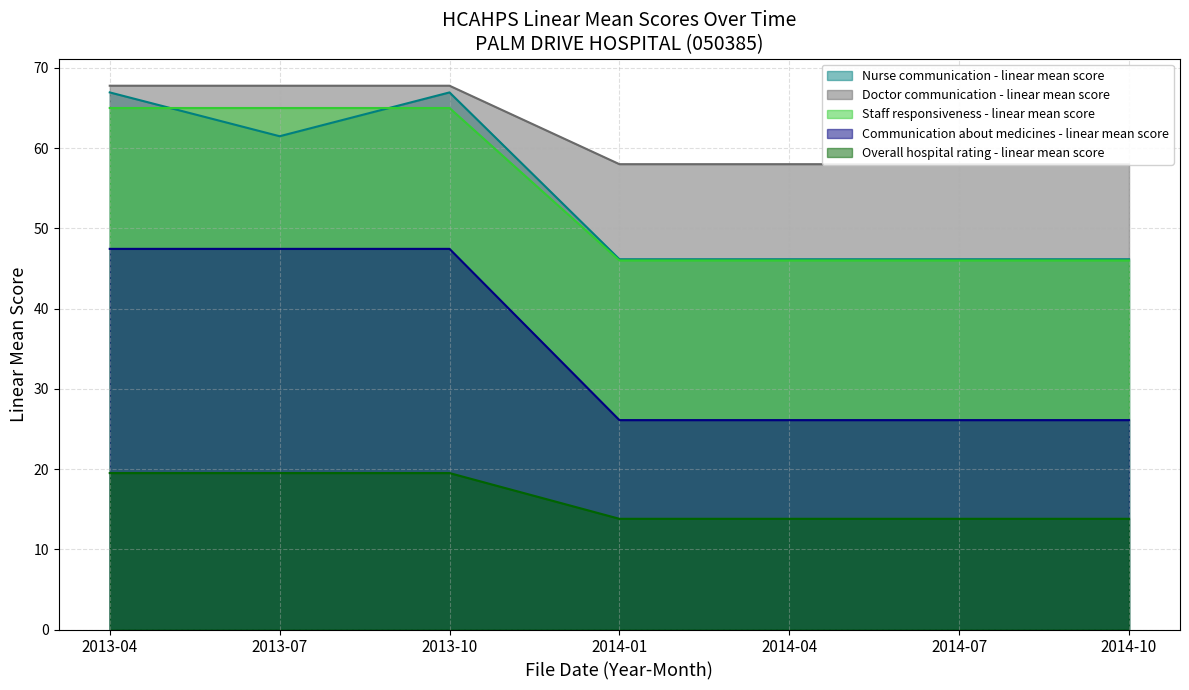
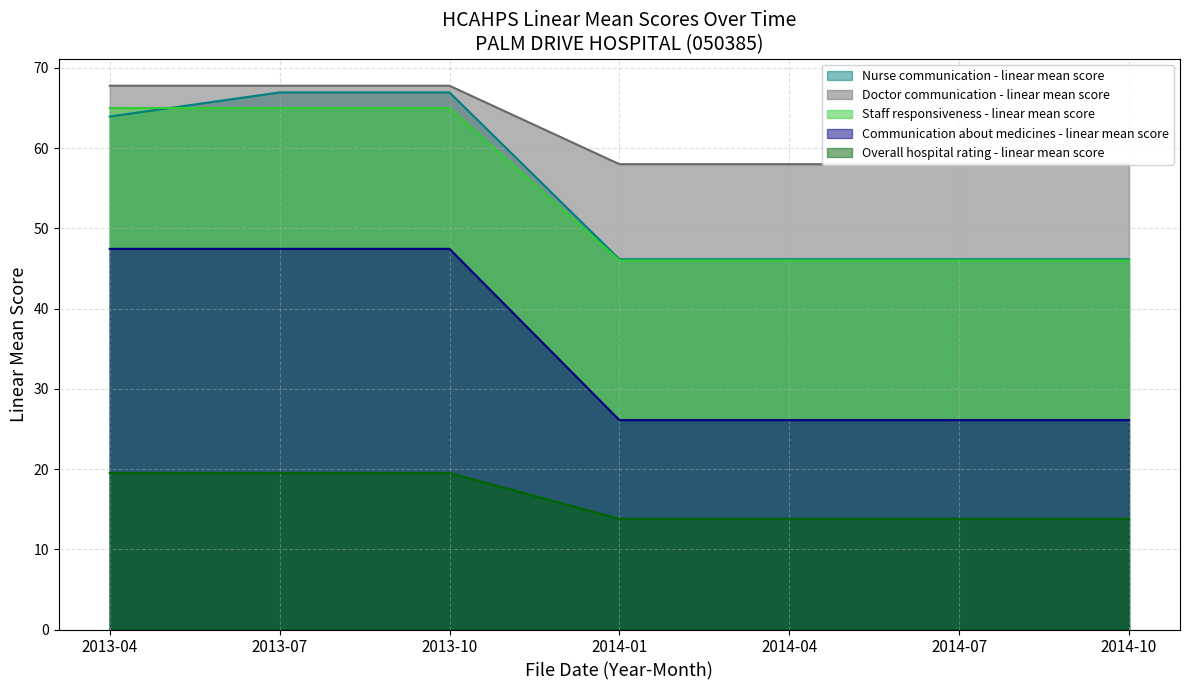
Nurse communication - linear mean score, 2013-04: 67 -> 64
Nurse communication - linear mean score, 2013-07: 61 -> 67
